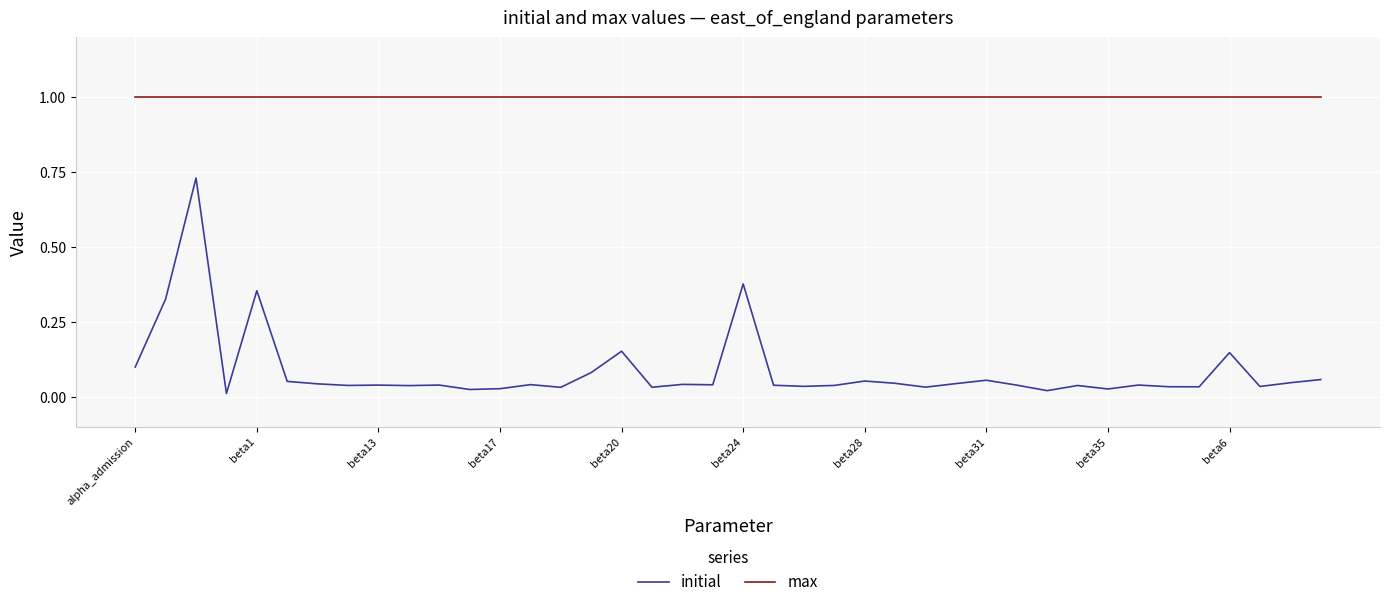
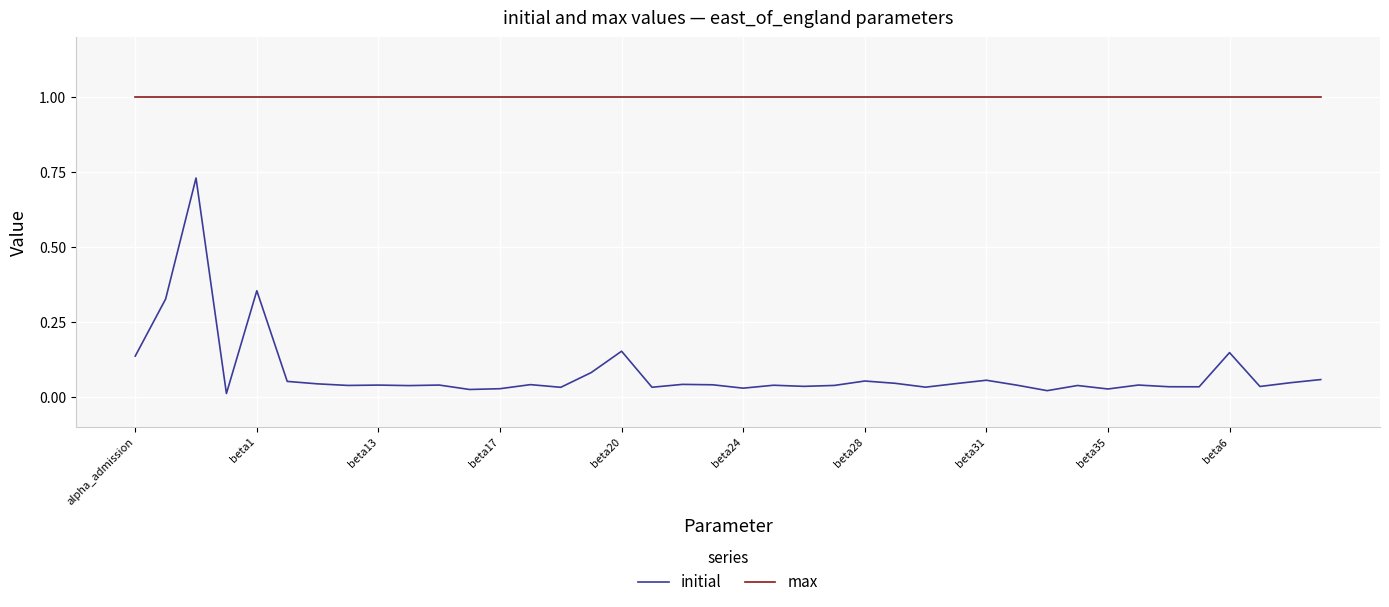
initial, alpha_admission: 0.10 -> 0.14
initial, beta24: 0.38 -> 0.03
